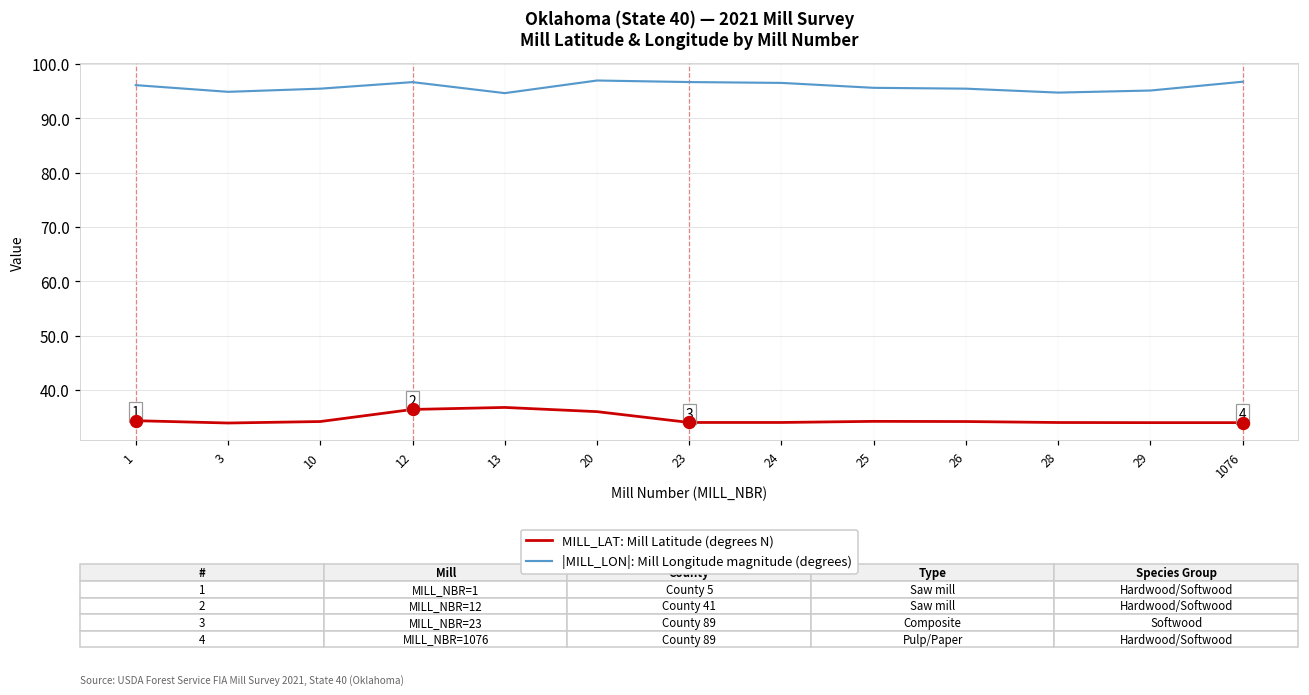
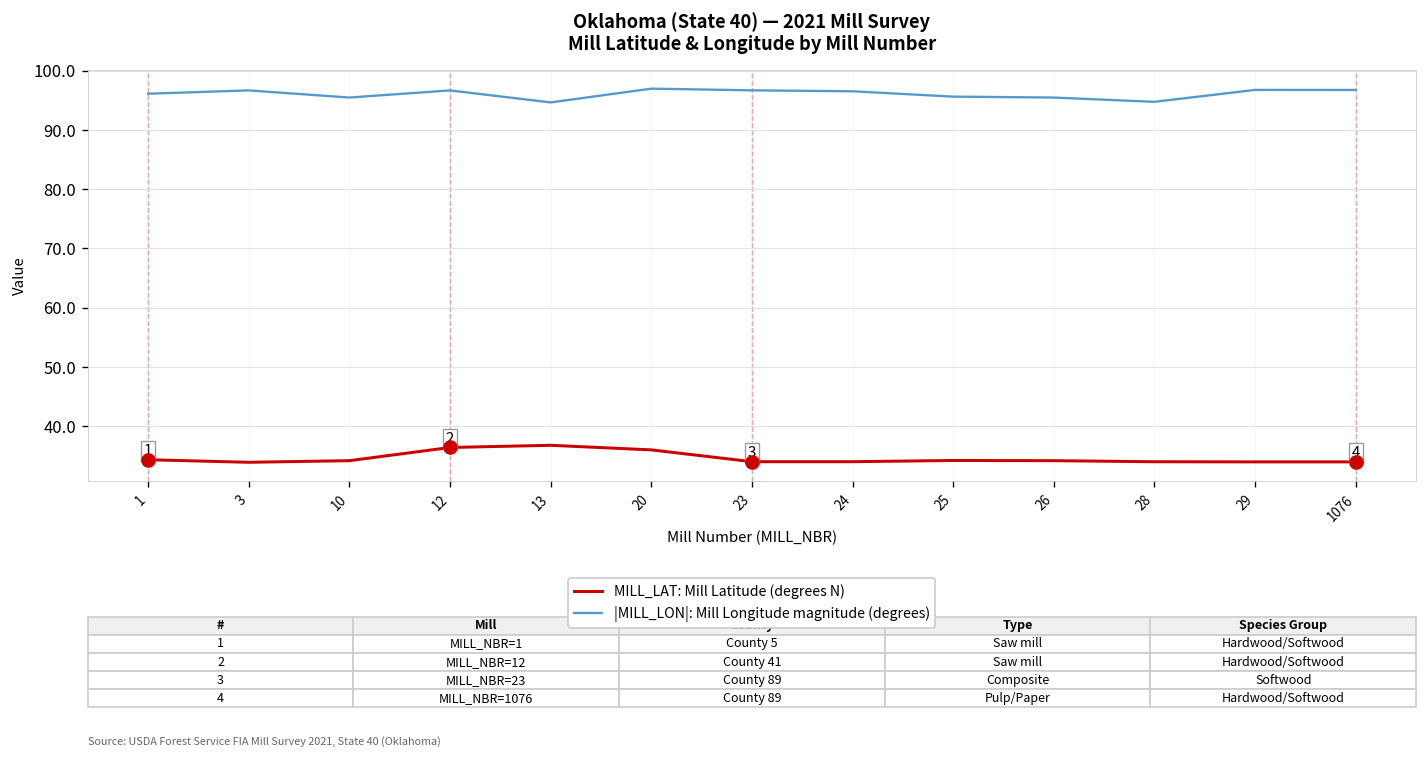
|MILL_LON|: Mill Longitude magnitude (degrees), 3: 95 -> 97
|MILL_LON|: Mill Longitude magnitude (degrees), 29: 95 -> 97
